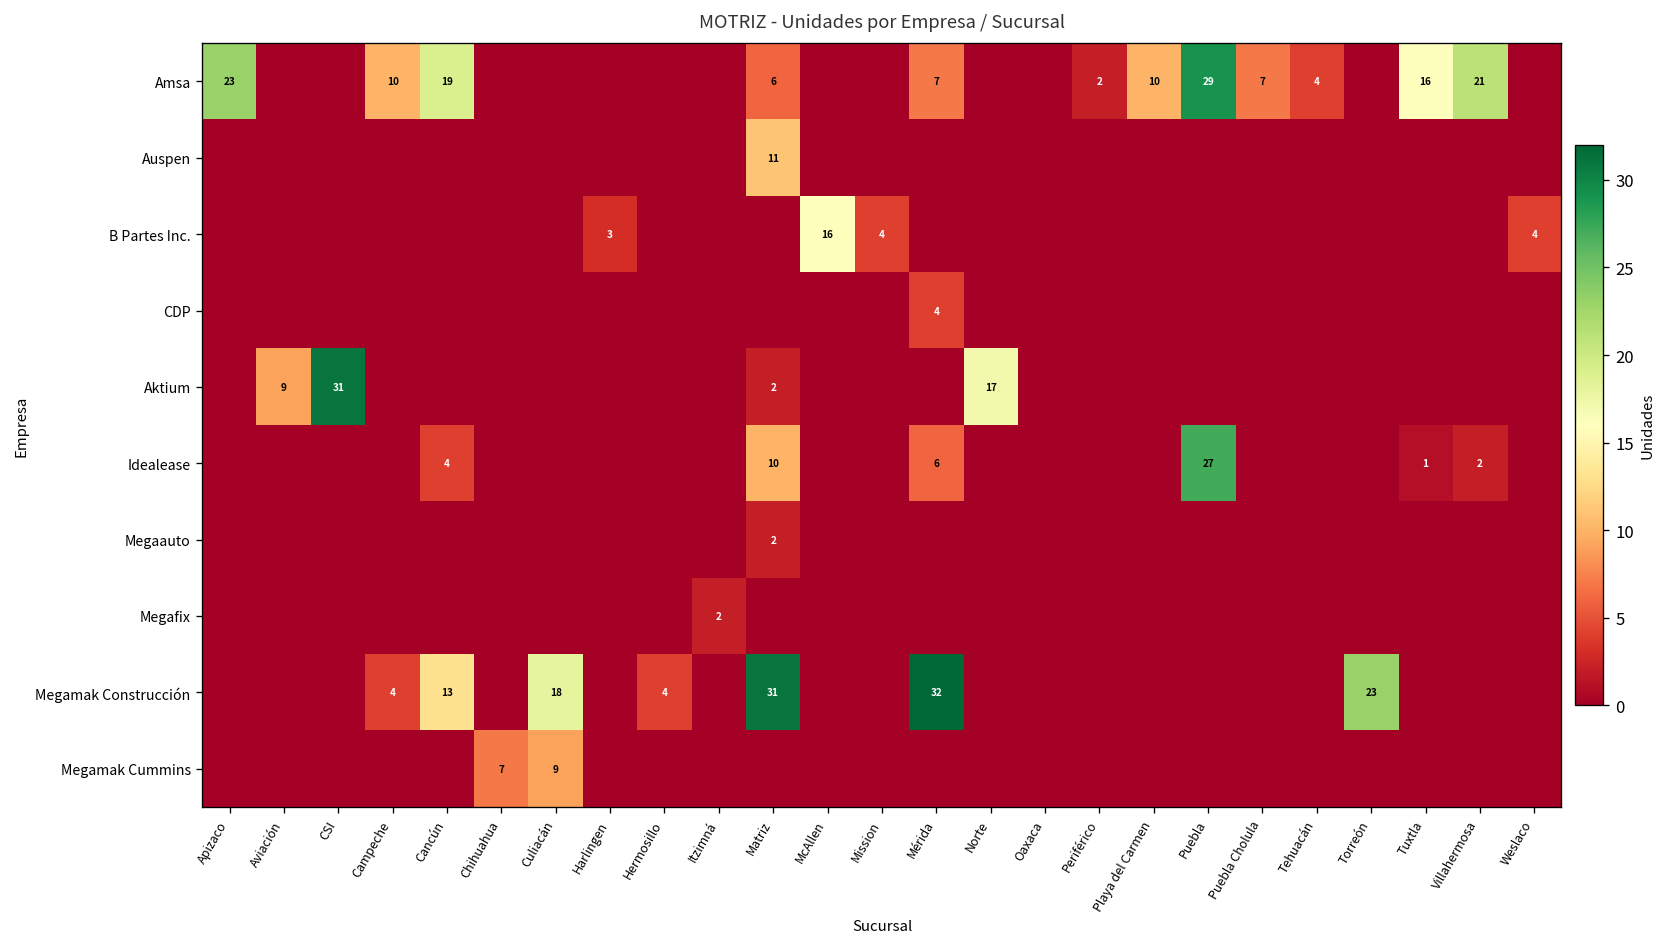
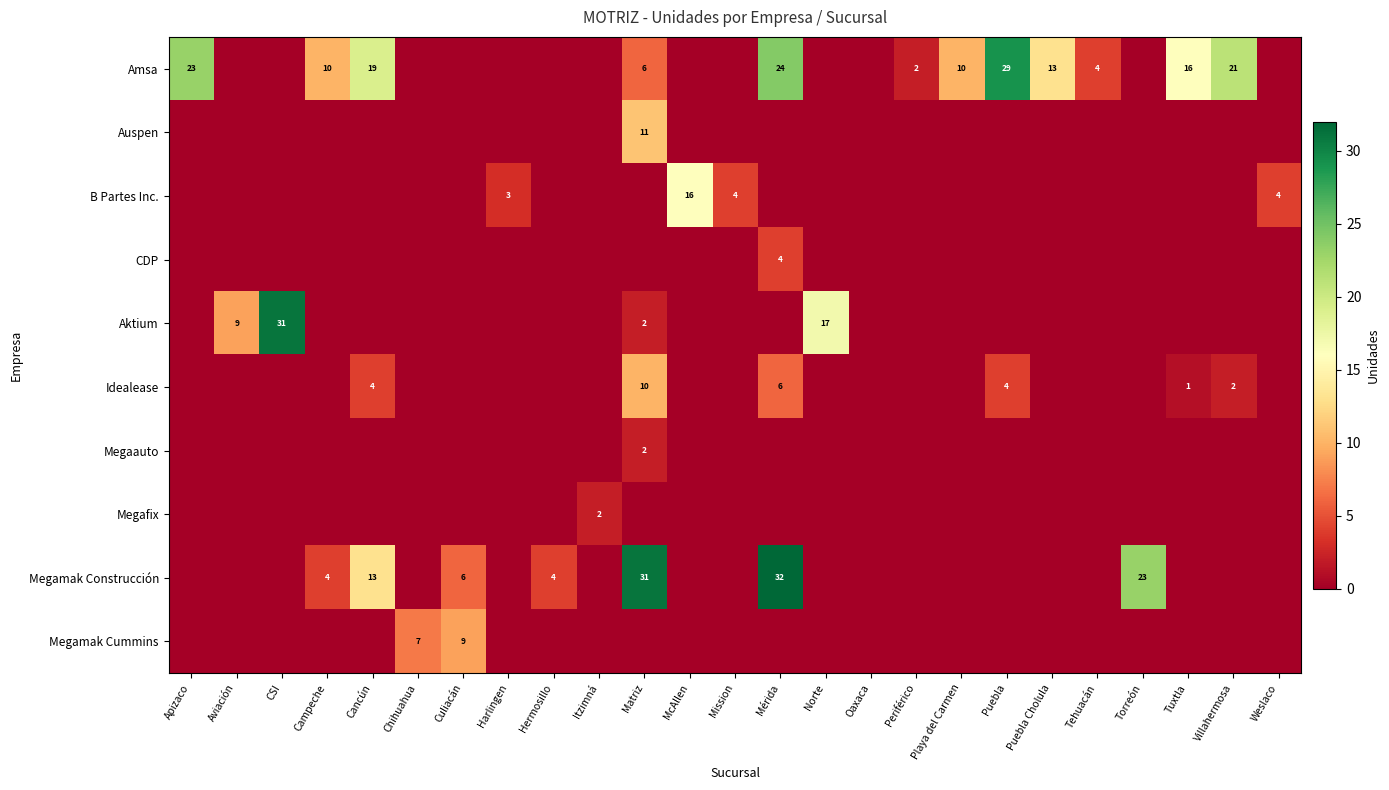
Amsa, Mérida: 7 -> 24
Amsa, Puebla Cholula: 7 -> 13
Idealease, Puebla: 27 -> 4
Megamak Construcción, Culiacán: 18 -> 6
